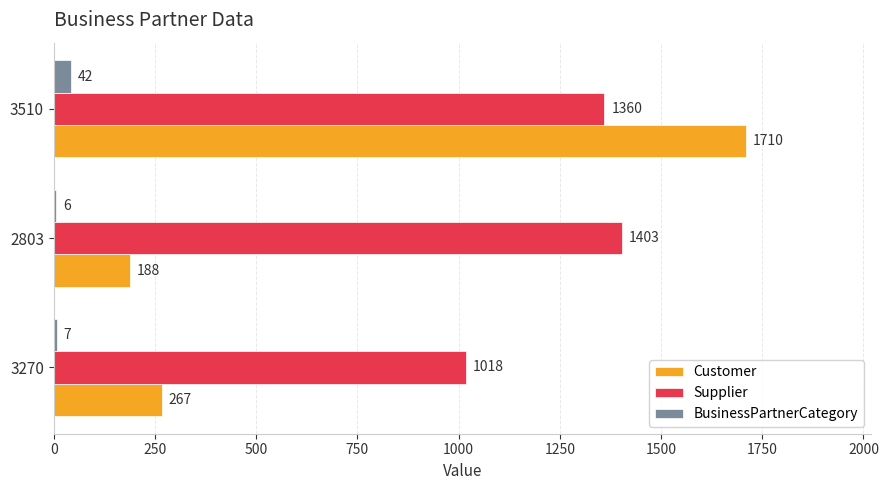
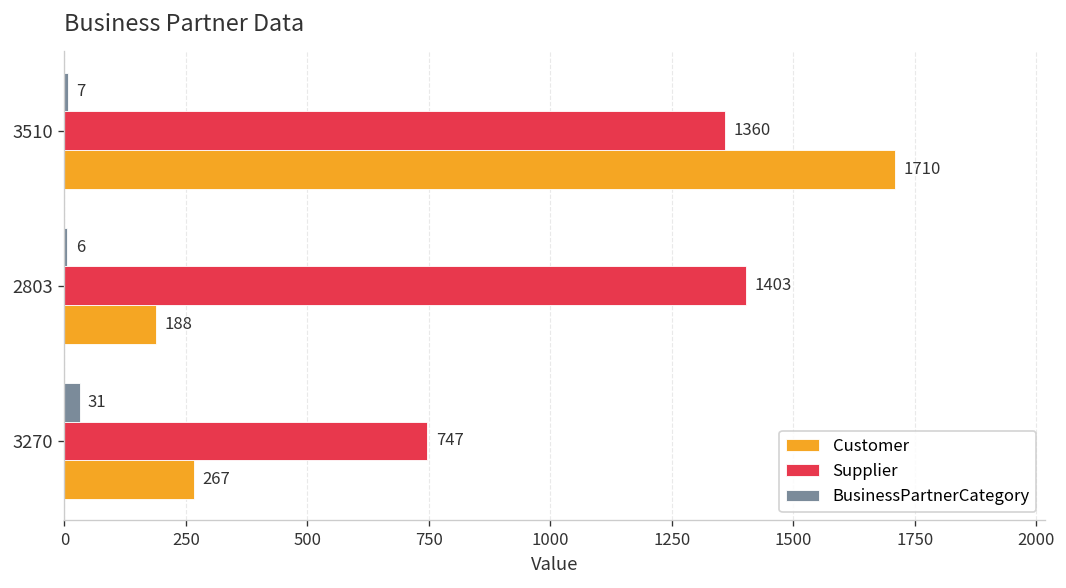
BusinessPartnerCategory, 3510: 42 -> 7
BusinessPartnerCategory, 3270: 7 -> 31
Supplier, 3270: 1018 -> 747
